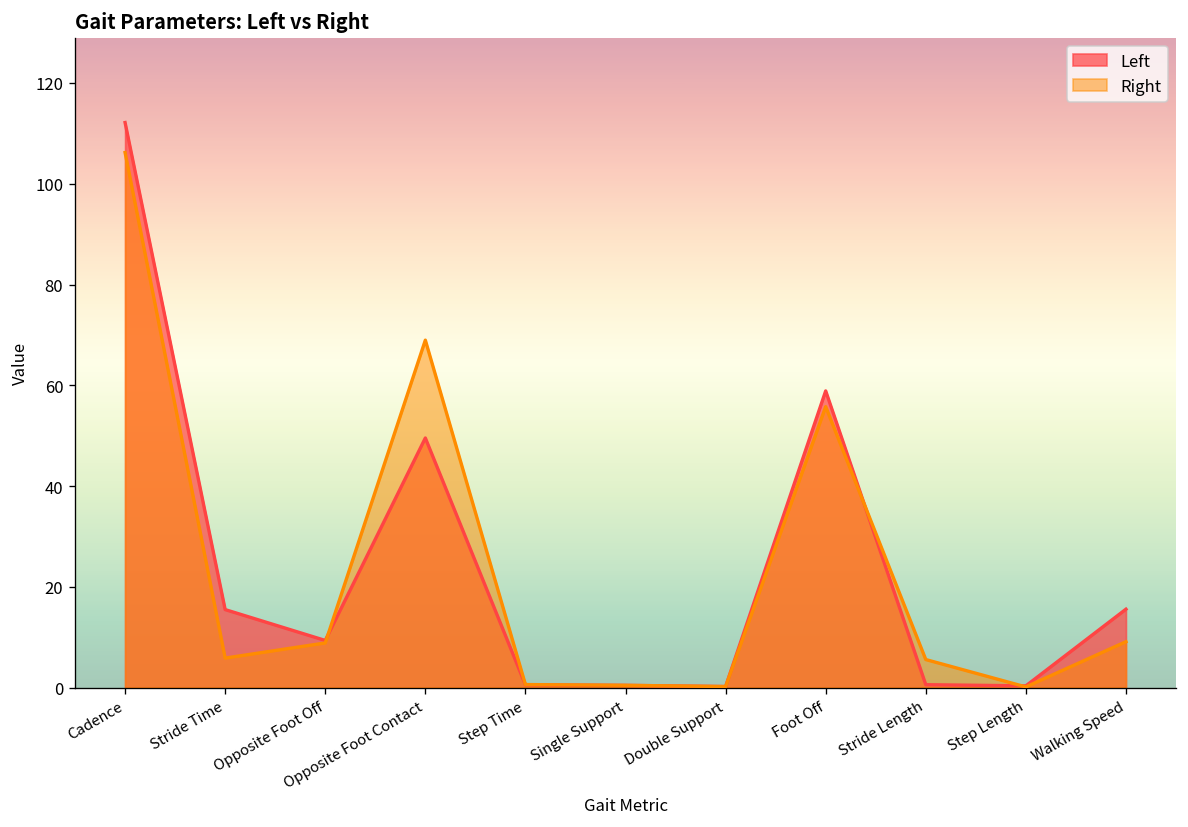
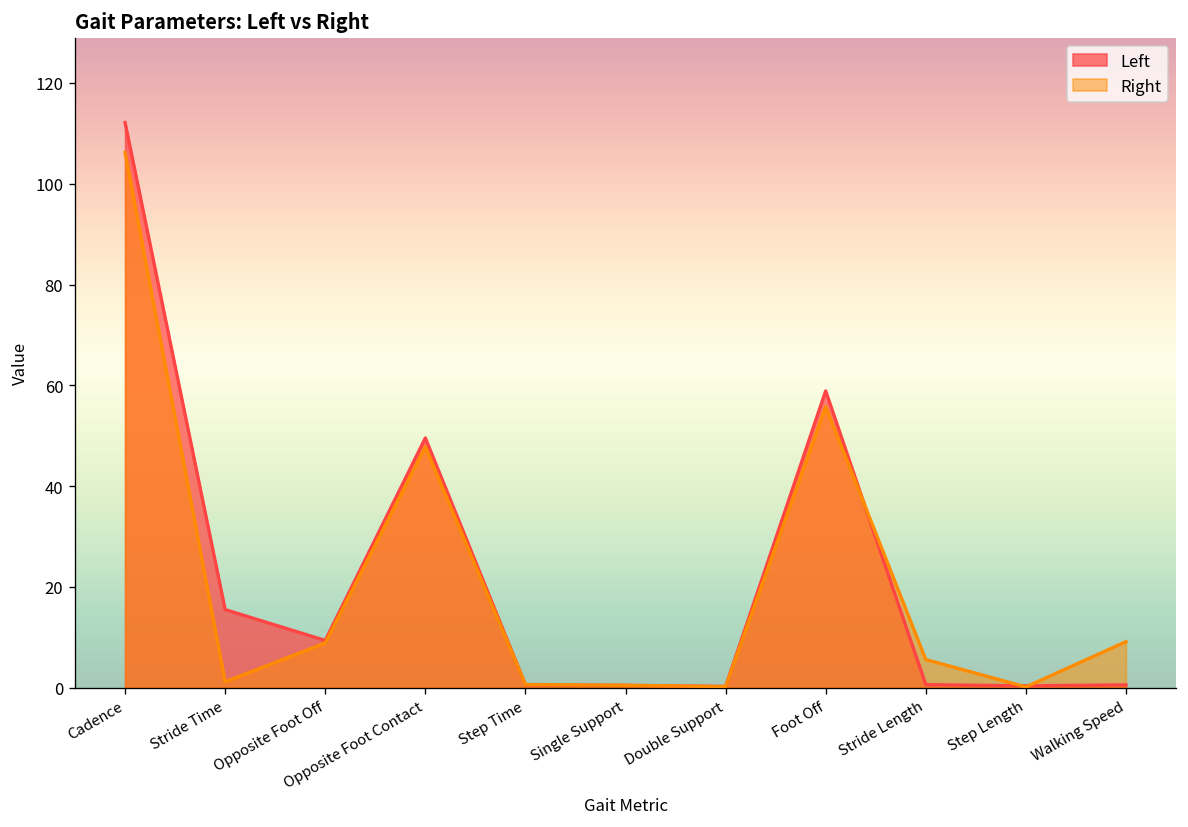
Right, Stride Time: 6 -> 1
Right, Opposite Foot Contact: 69 -> 48
Left, Walking Speed: 16 -> 1
